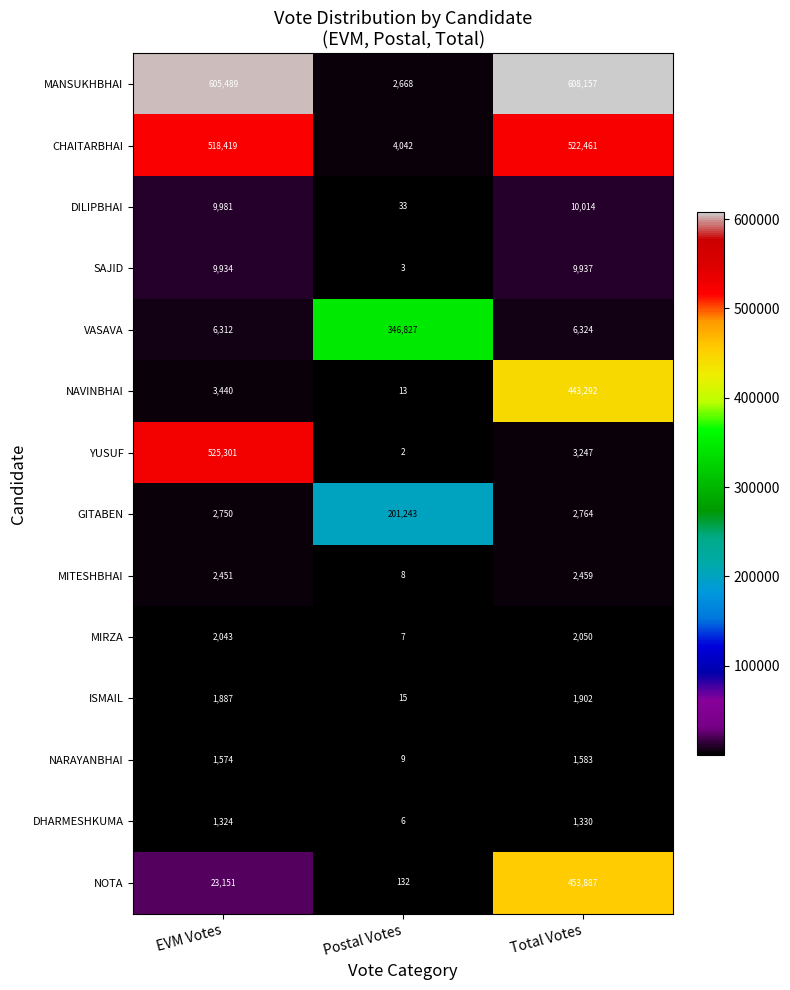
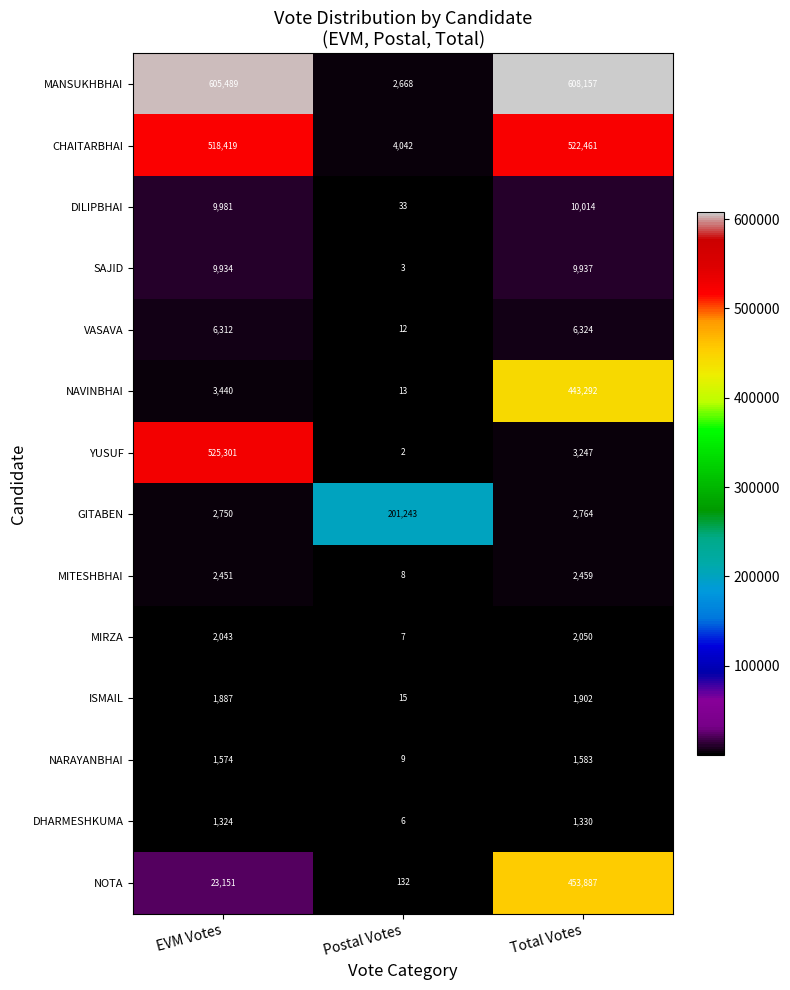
VASAVA, Postal Votes: 346,827 -> 12
